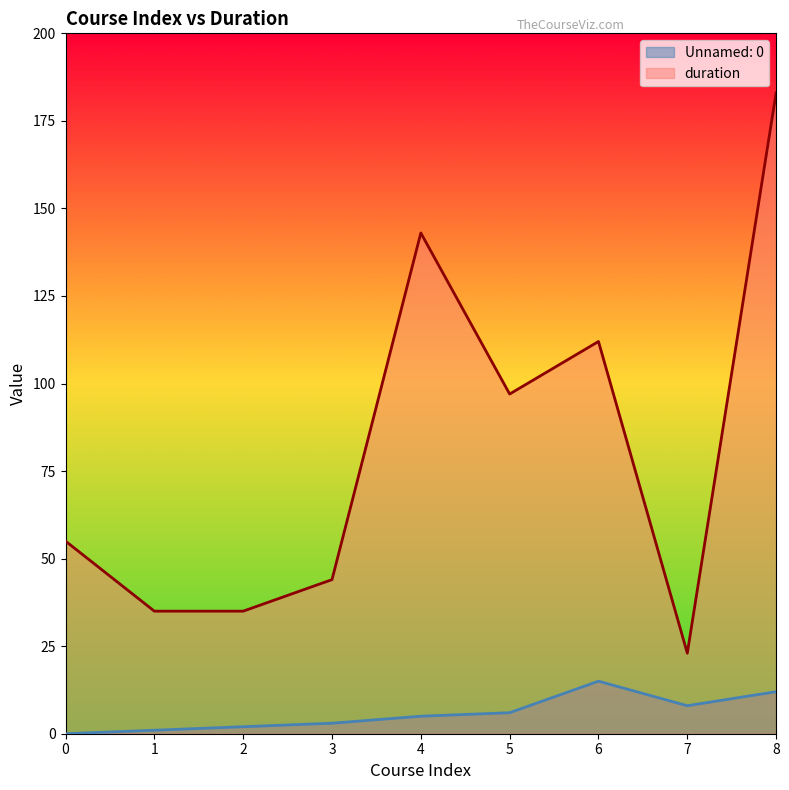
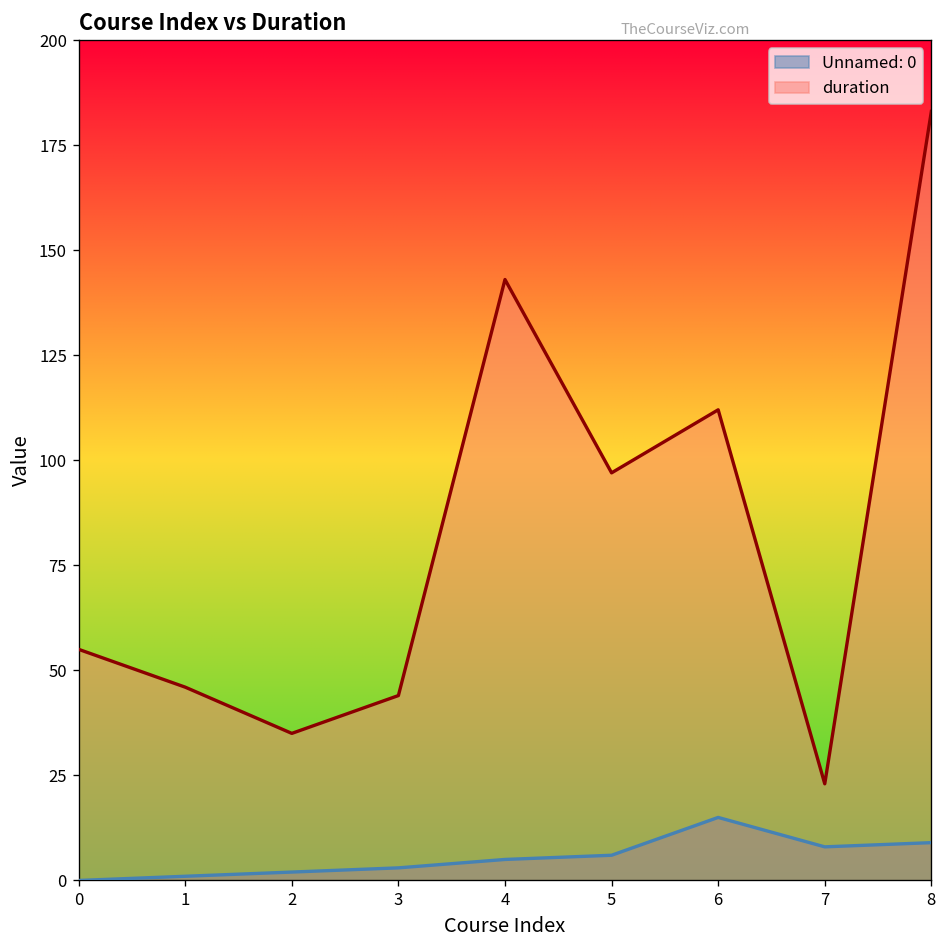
duration, 1: 35 -> 46
Unnamed: 0, 8: 12 -> 9
